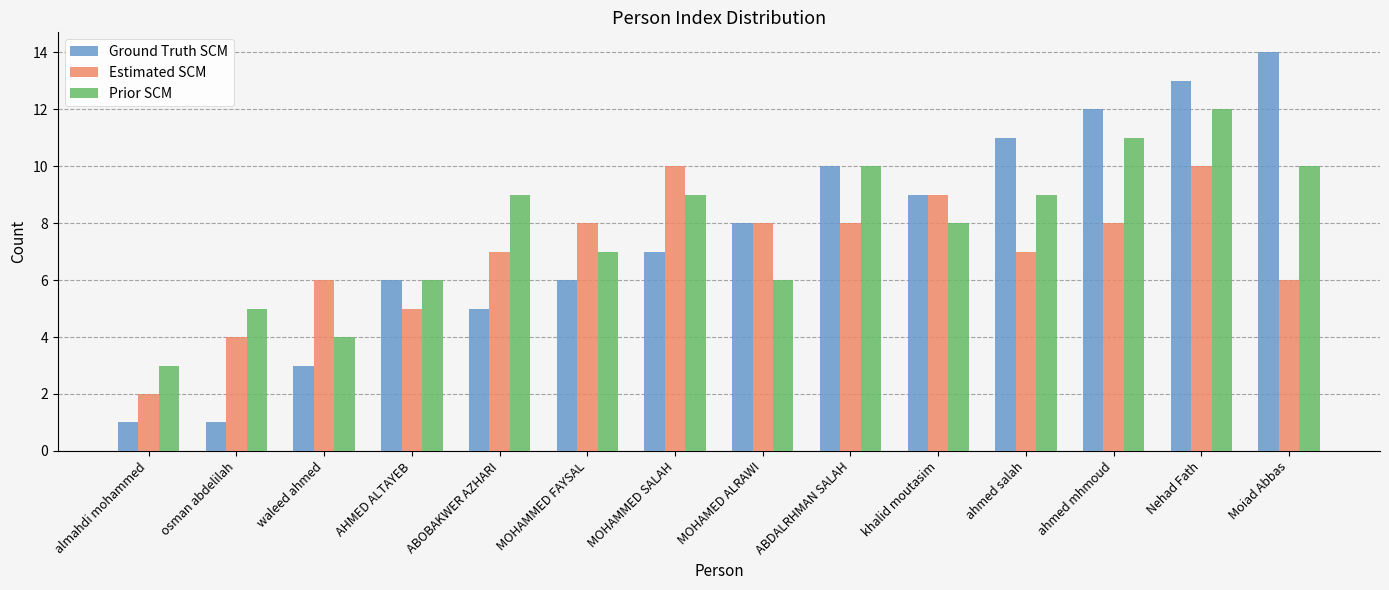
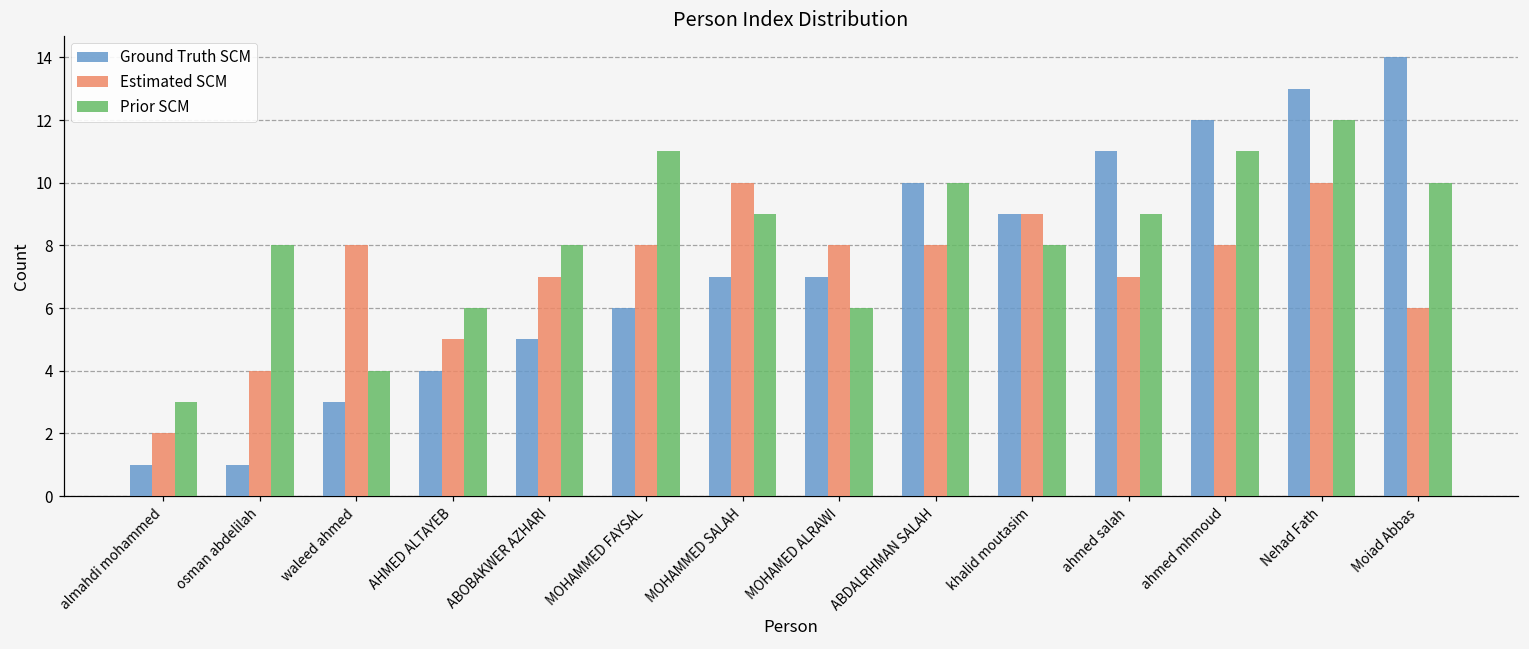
Prior SCM, osman abdelilah: 5 -> 8
Estimated SCM, waleed ahmed: 6 -> 8
Ground Truth SCM, AHMED ALTAYEB: 6 -> 4
Prior SCM, ABOBAKWER AZHARI: 9 -> 8
Prior SCM, MOHAMMED FAYSAL: 7 -> 11
Ground Truth SCM, MOHAMED ALRAWI: 8 -> 7
